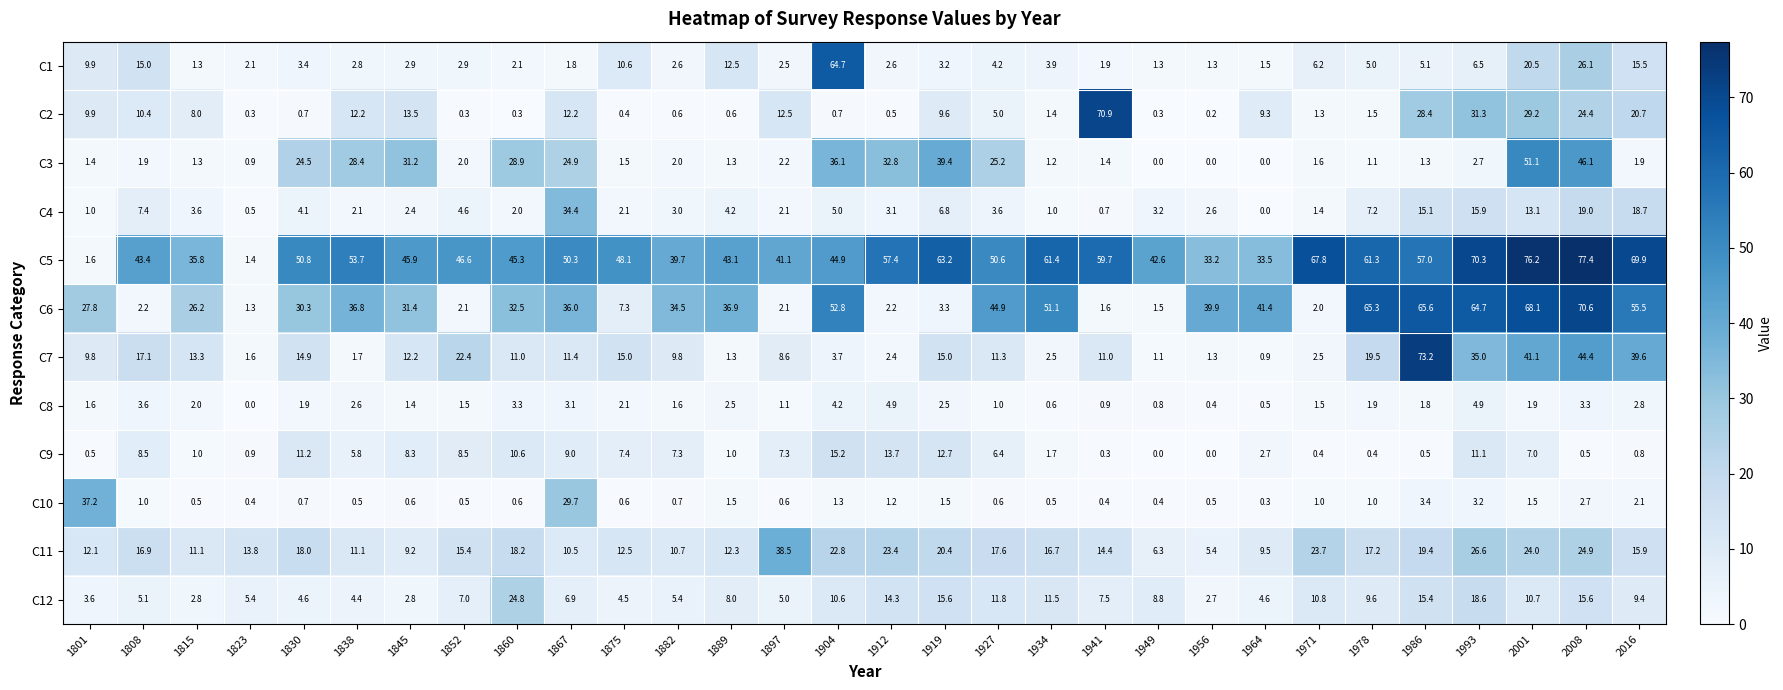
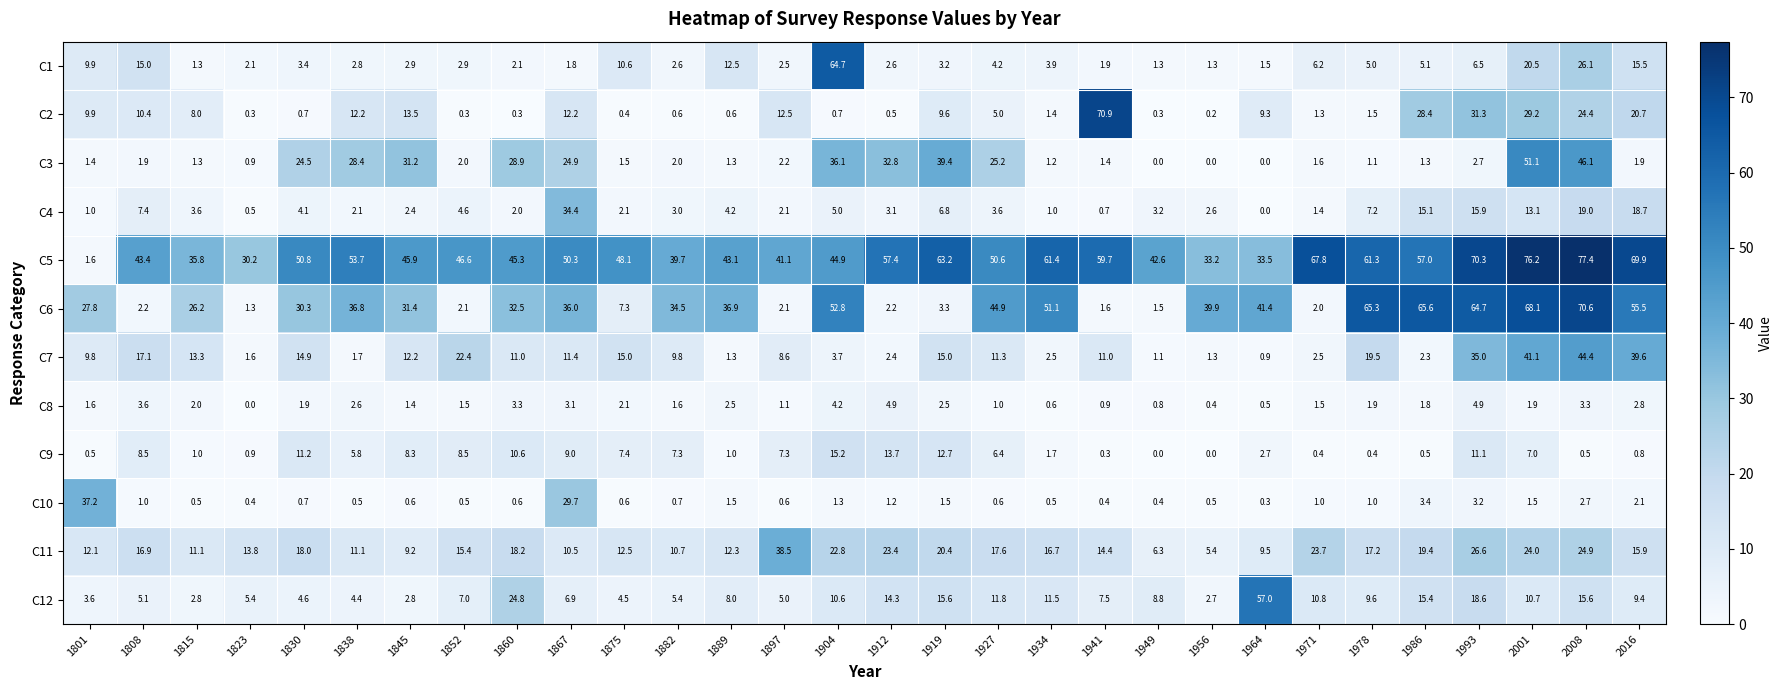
C5, 1823: 1.4 -> 30.2
C7, 1986: 73.2 -> 2.3
C12, 1964: 4.6 -> 57.0
